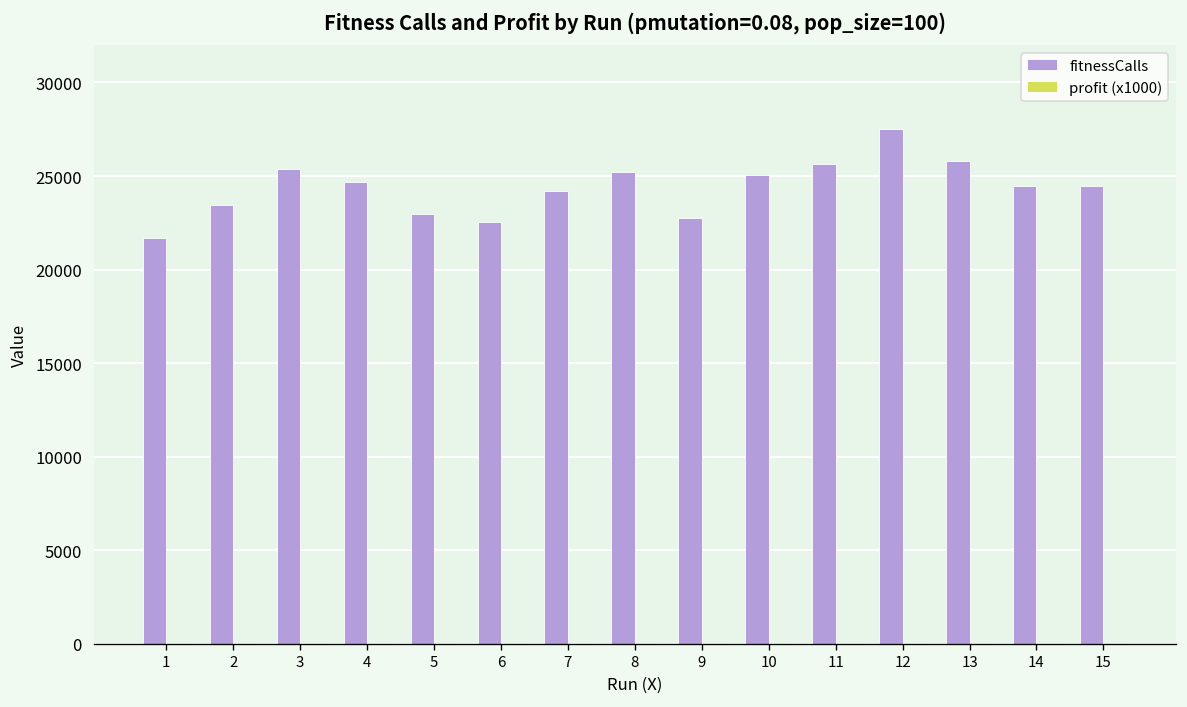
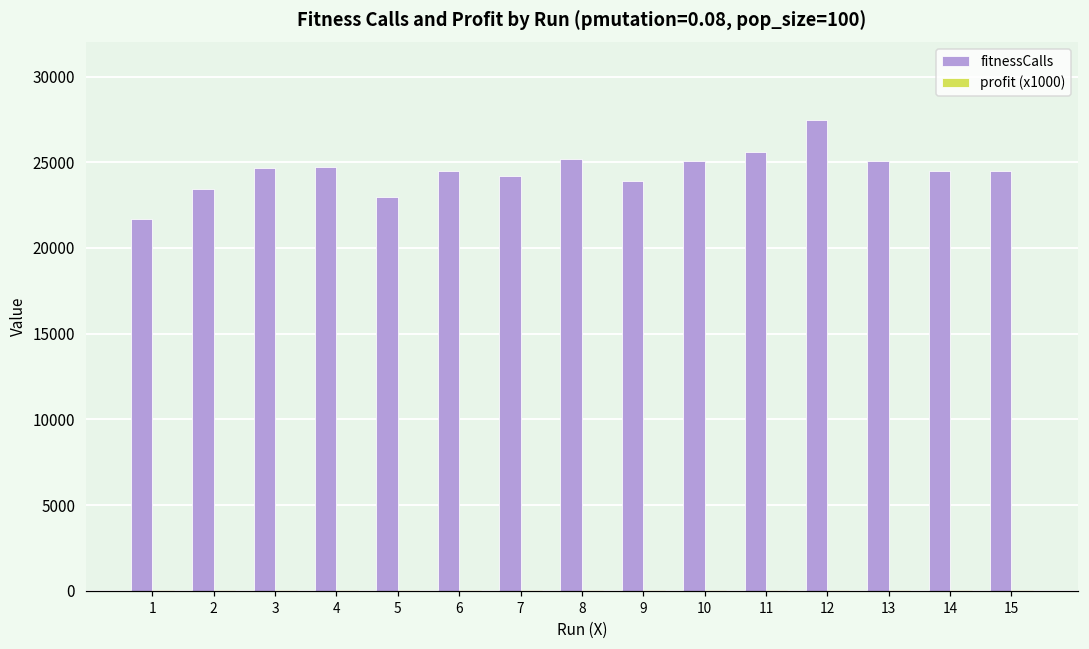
fitnessCalls, 3: 25400 -> 24700
fitnessCalls, 6: 22600 -> 24500
fitnessCalls, 9: 22700 -> 23900
fitnessCalls, 13: 25800 -> 25100
